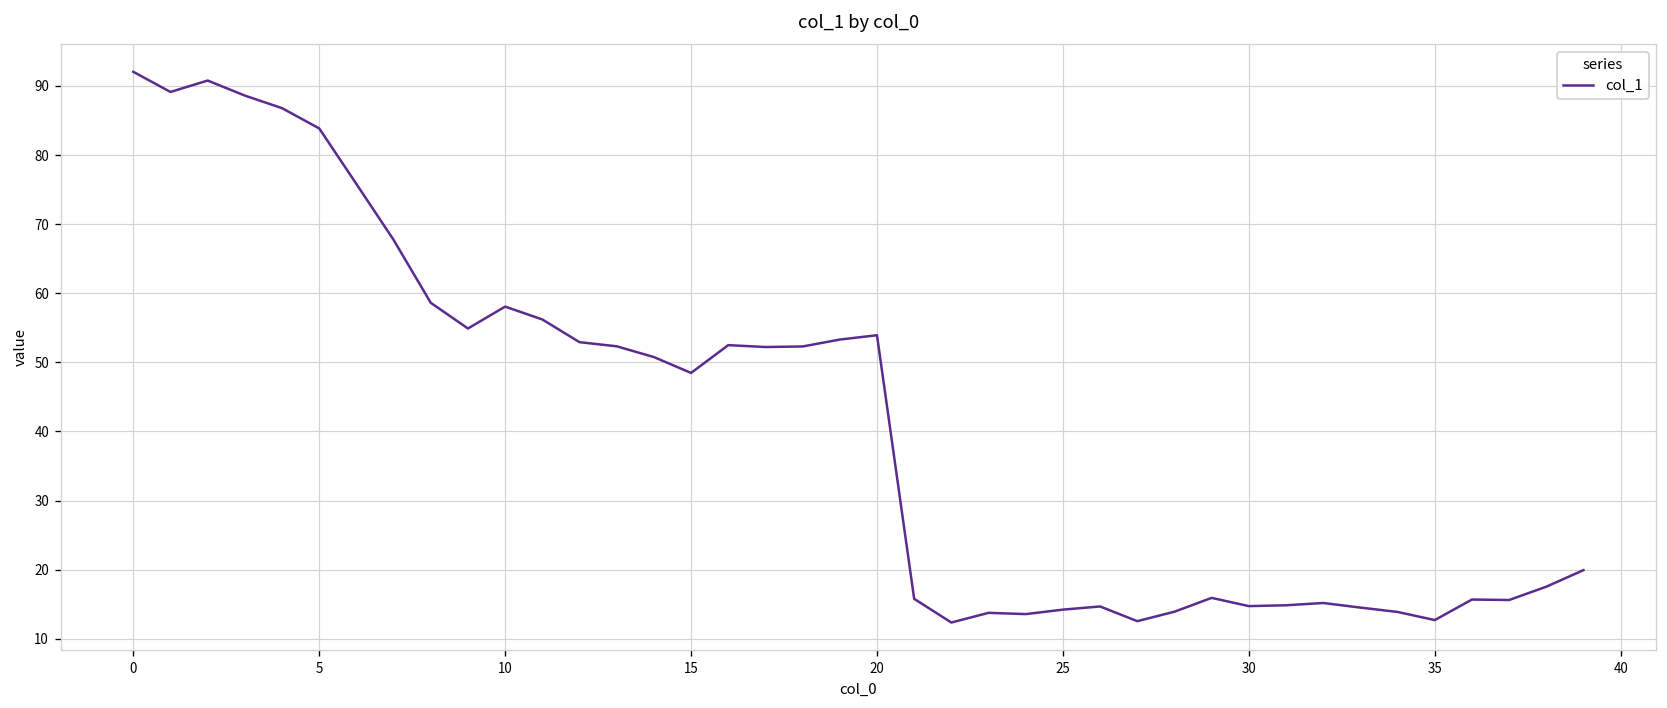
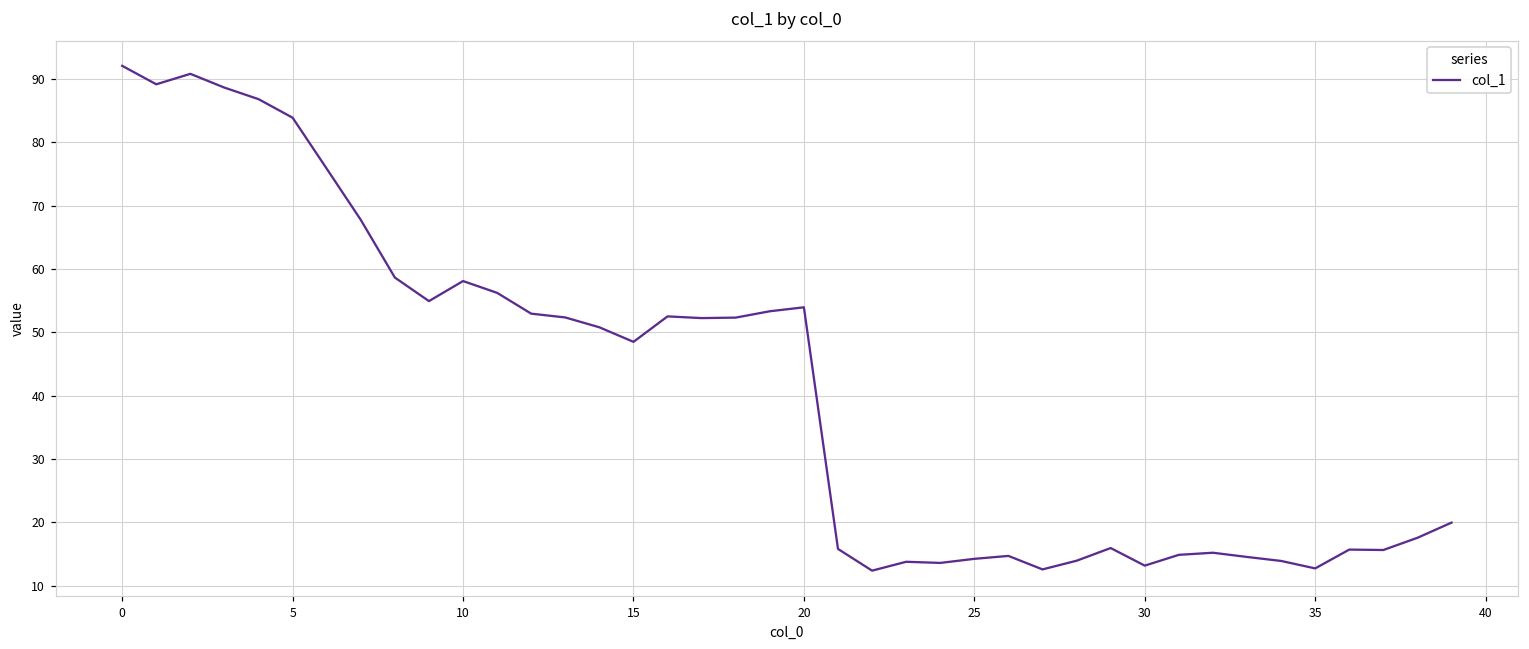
30: 15 -> 13
